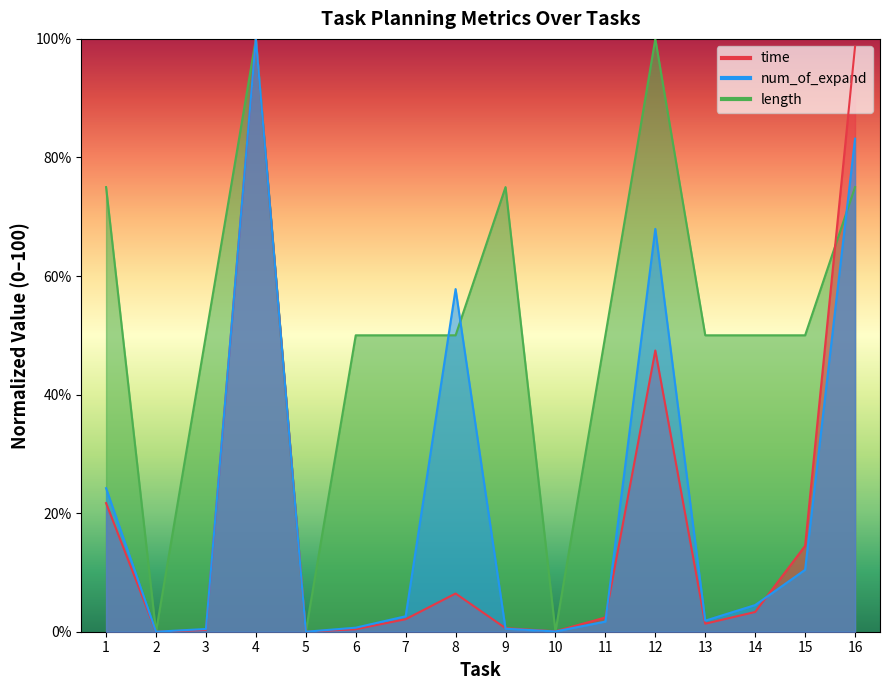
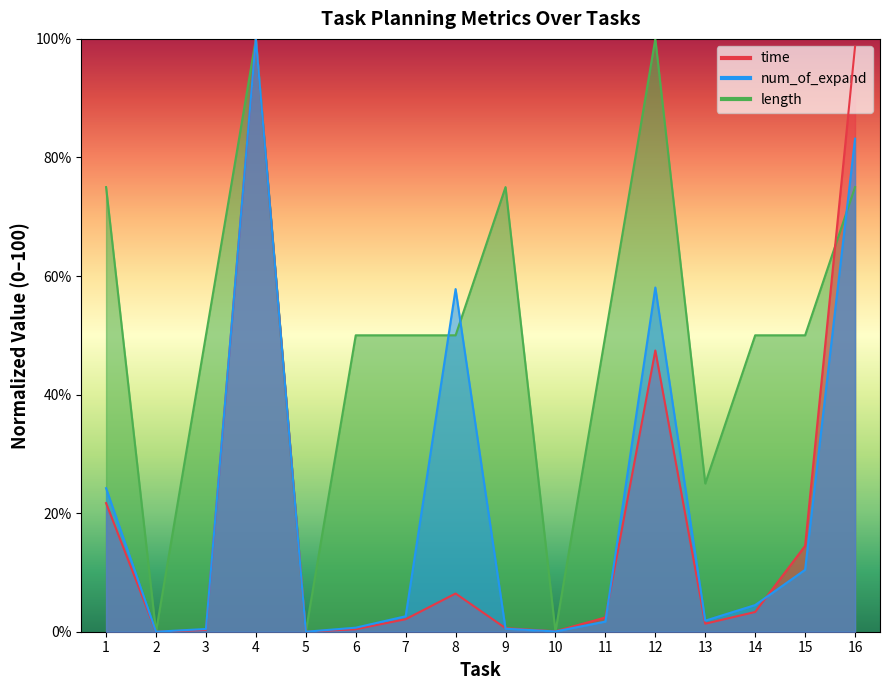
num_of_expand, 12: 68% -> 58%
length, 13: 50% -> 25%
